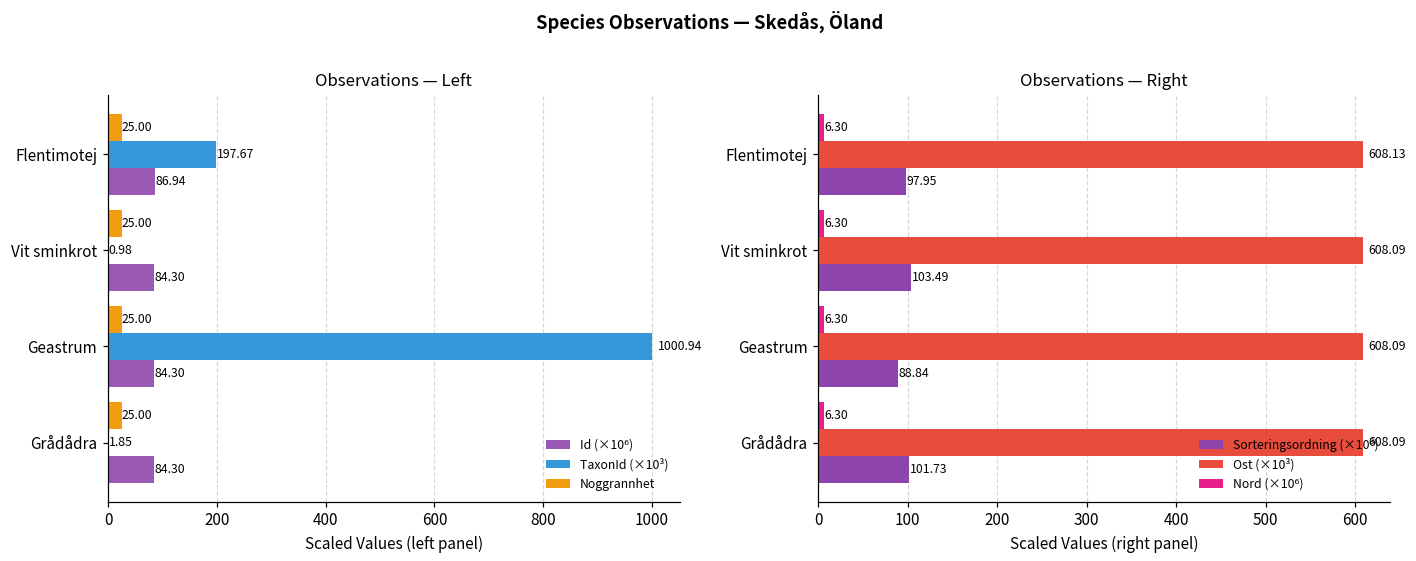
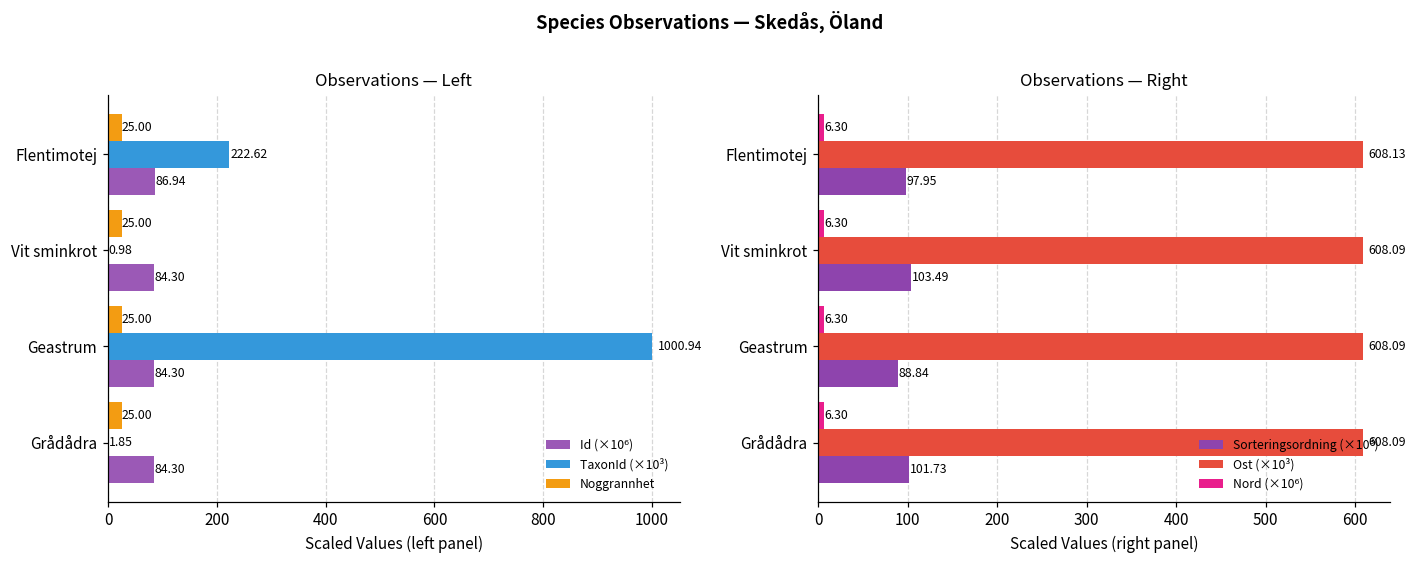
Observations — Left, TaxonId (×10³), Flentimotej: 197.67 -> 222.62
